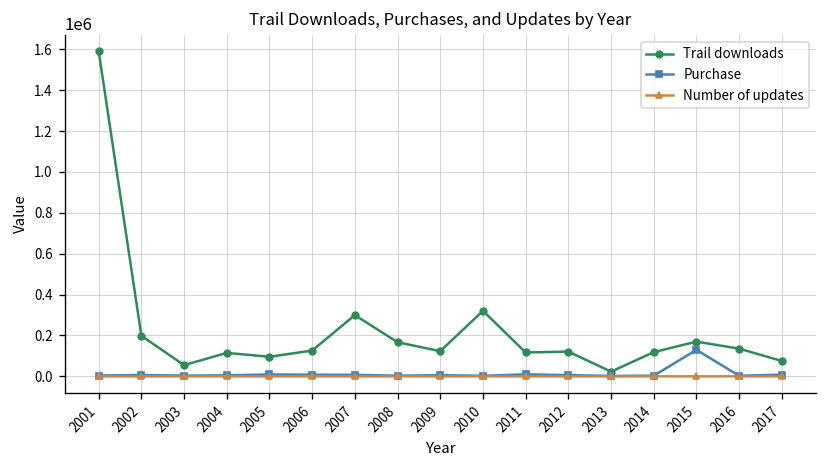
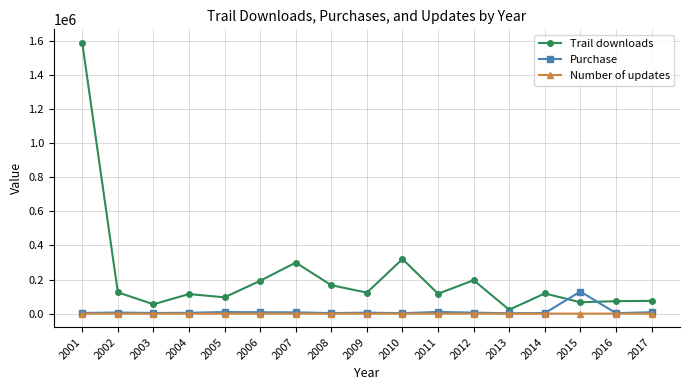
Trail downloads, 2002: 200000 -> 130000
Trail downloads, 2006: 130000 -> 190000
Trail downloads, 2012: 120000 -> 200000
Trail downloads, 2015: 170000 -> 70000
Trail downloads, 2016: 140000 -> 70000
